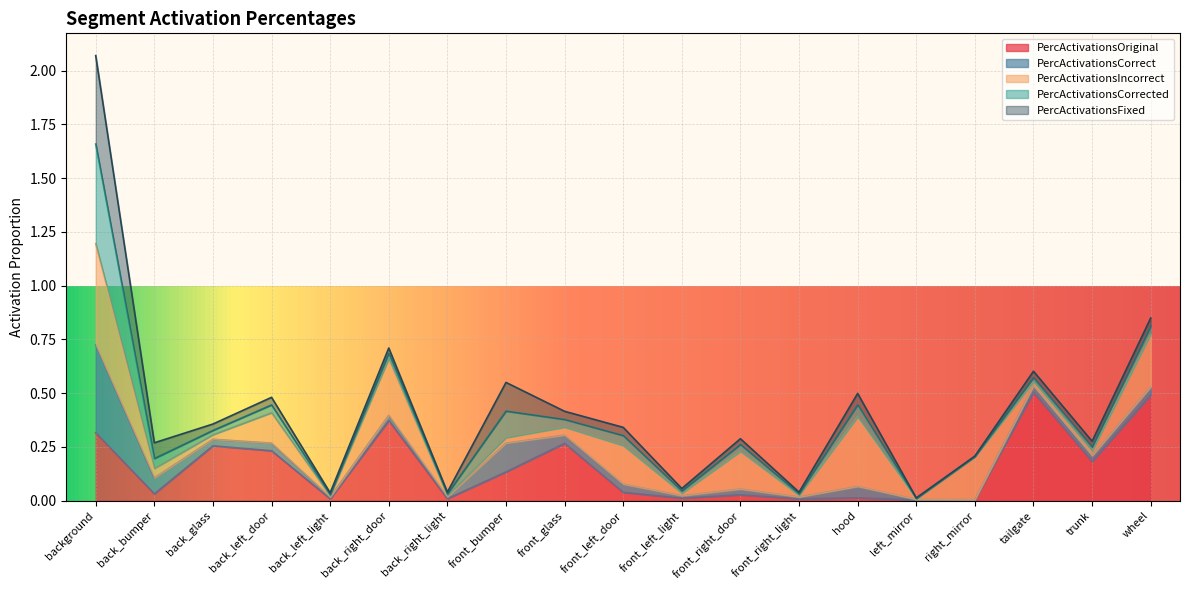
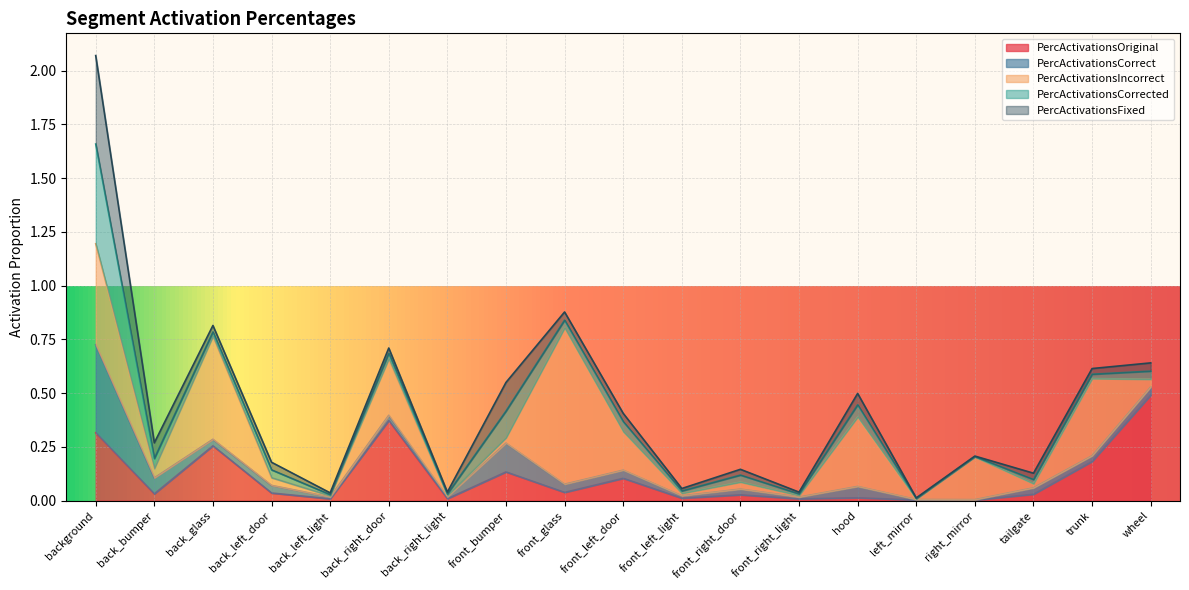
PercActivationsIncorrect, back_glass: 0.02 -> 0.48
PercActivationsOriginal, back_left_door: 0.23 -> 0.04
PercActivationsIncorrect, back_left_door: 0.14 -> 0.04
PercActivationsOriginal, front_glass: 0.27 -> 0.04
PercActivationsIncorrect, front_glass: 0.04 -> 0.73
PercActivationsOriginal, front_left_door: 0.04 -> 0.10
PercActivationsIncorrect, front_right_door: 0.18 -> 0.03
PercActivationsOriginal, tailgate: 0.50 -> 0.03
PercActivationsIncorrect, trunk: 0.02 -> 0.36
PercActivationsIncorrect, wheel: 0.24 -> 0.04
